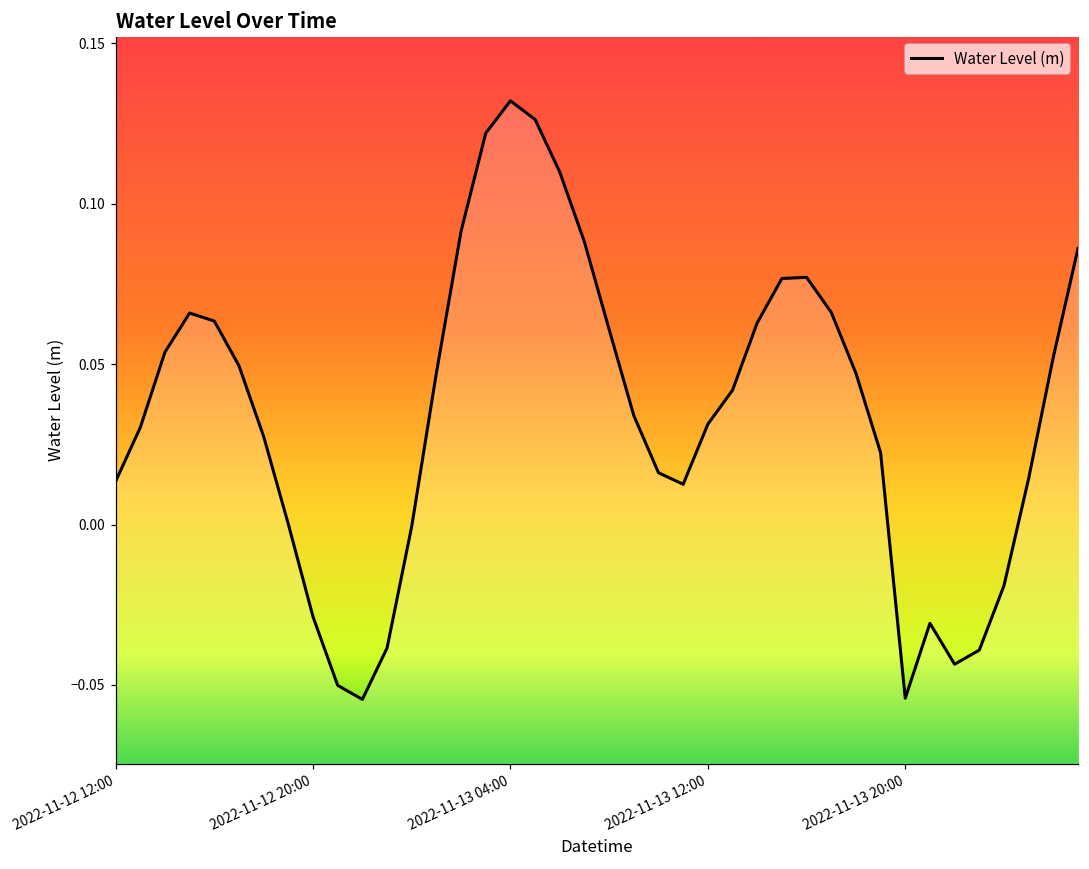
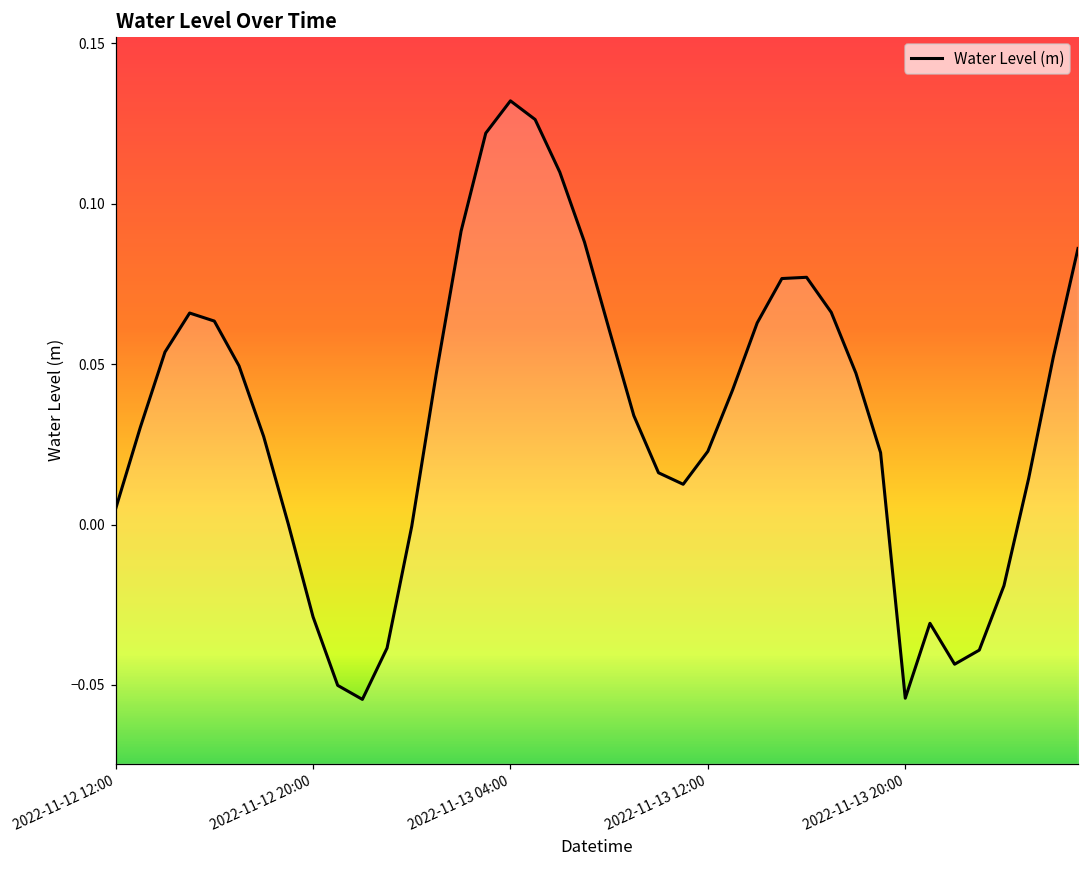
2022-11-12 12:00: 0.013 -> 0.005
2022-11-13 12:00: 0.031 -> 0.023
